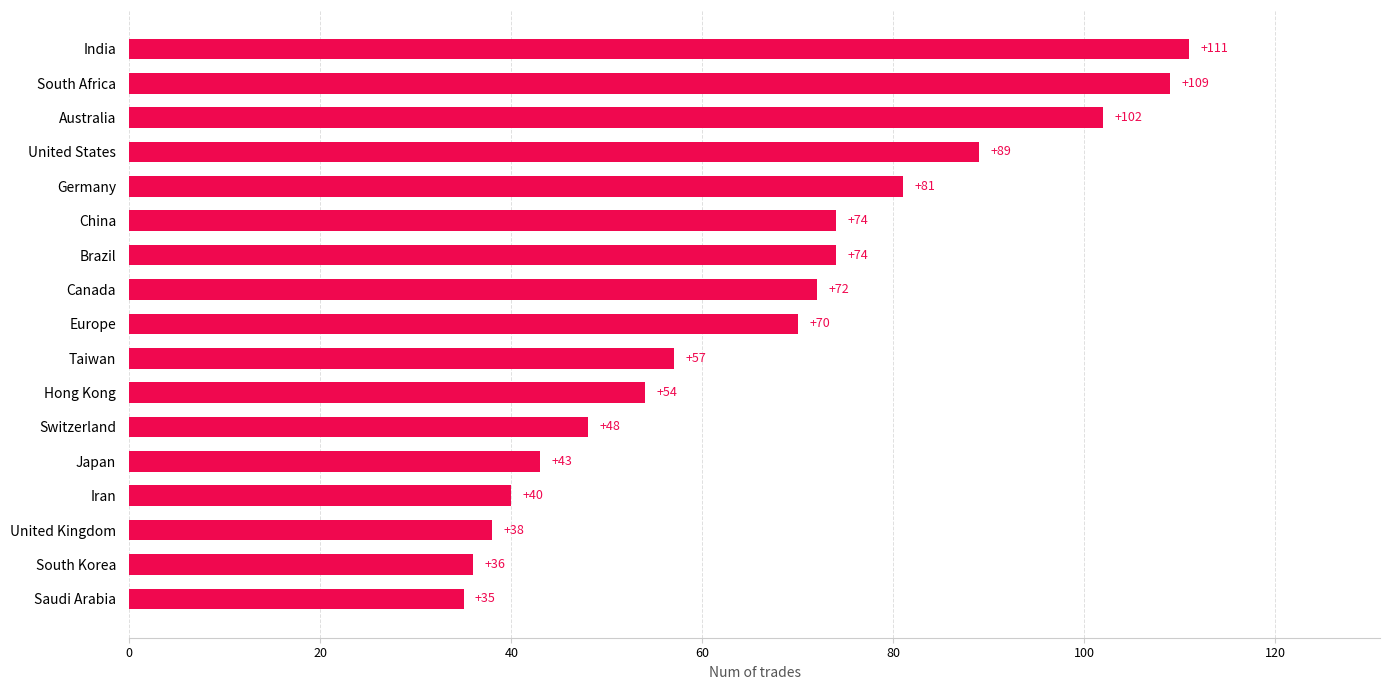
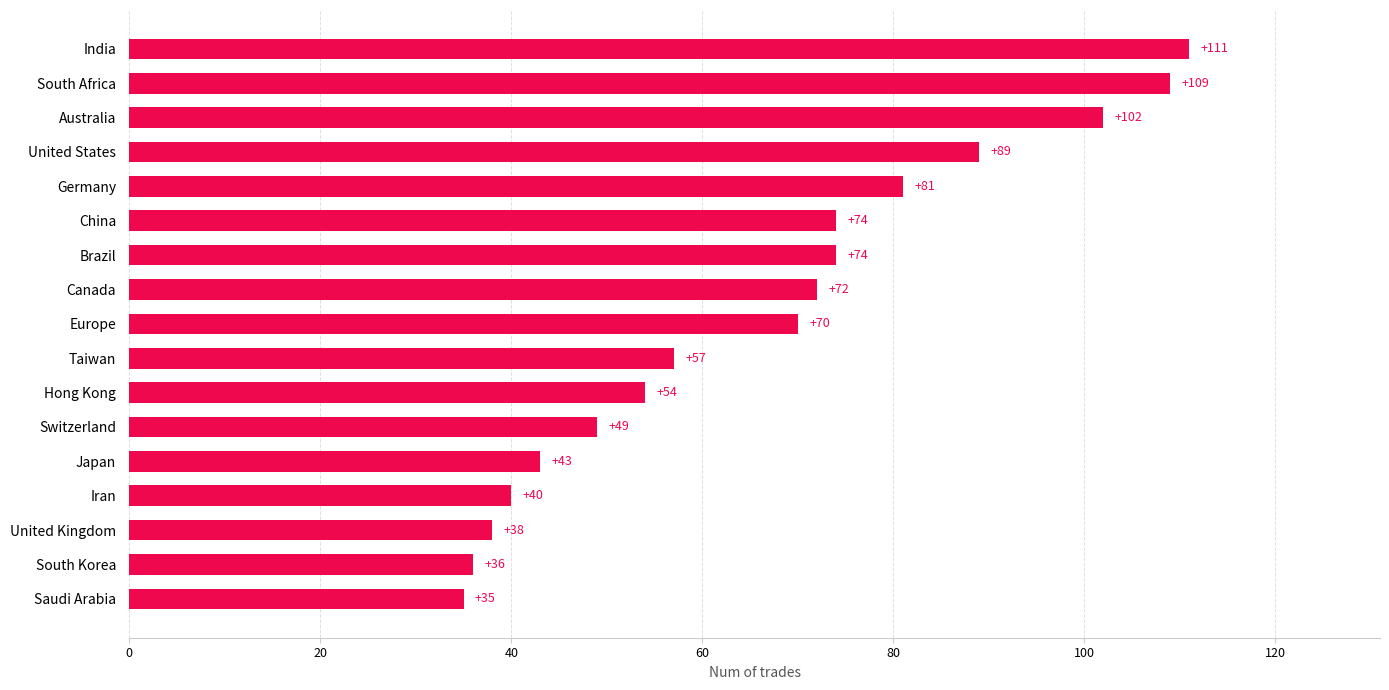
Switzerland: +48 -> +49
